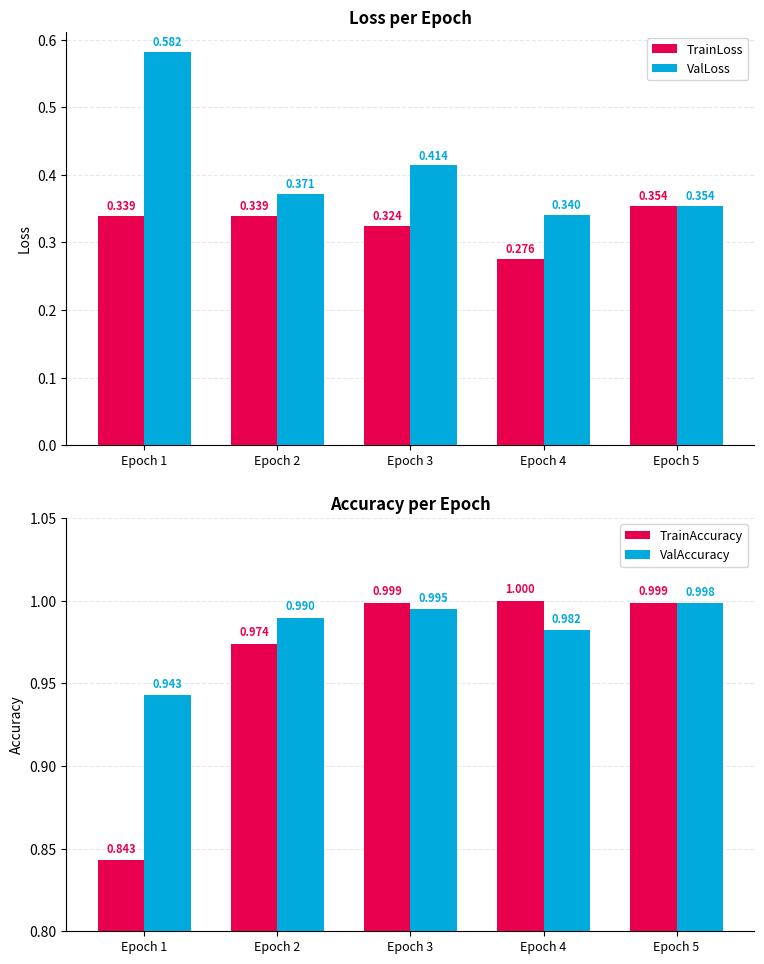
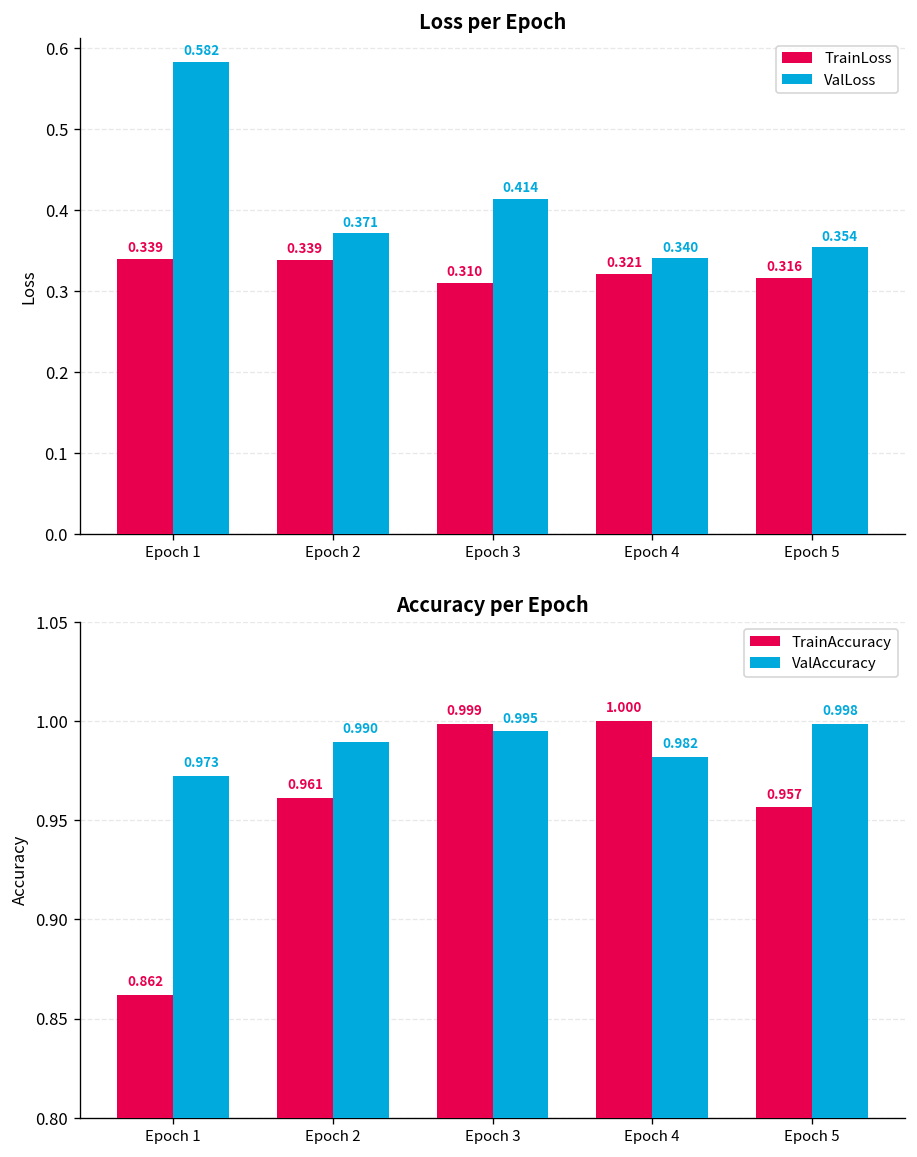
Loss per Epoch, TrainLoss, Epoch 3: 0.324 -> 0.310
Loss per Epoch, TrainLoss, Epoch 4: 0.276 -> 0.321
Loss per Epoch, TrainLoss, Epoch 5: 0.354 -> 0.316
Accuracy per Epoch, TrainAccuracy, Epoch 1: 0.843 -> 0.862
Accuracy per Epoch, ValAccuracy, Epoch 1: 0.943 -> 0.973
Accuracy per Epoch, TrainAccuracy, Epoch 2: 0.974 -> 0.961
Accuracy per Epoch, TrainAccuracy, Epoch 5: 0.999 -> 0.957
